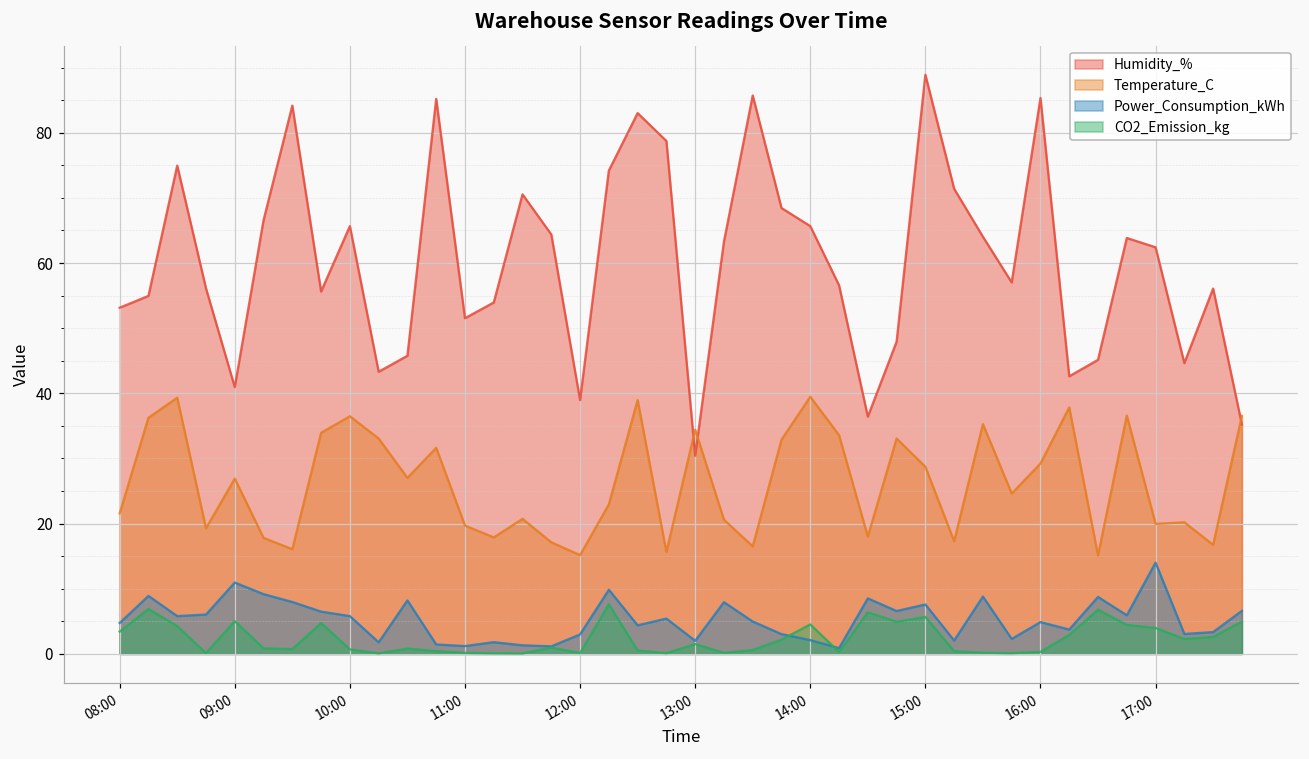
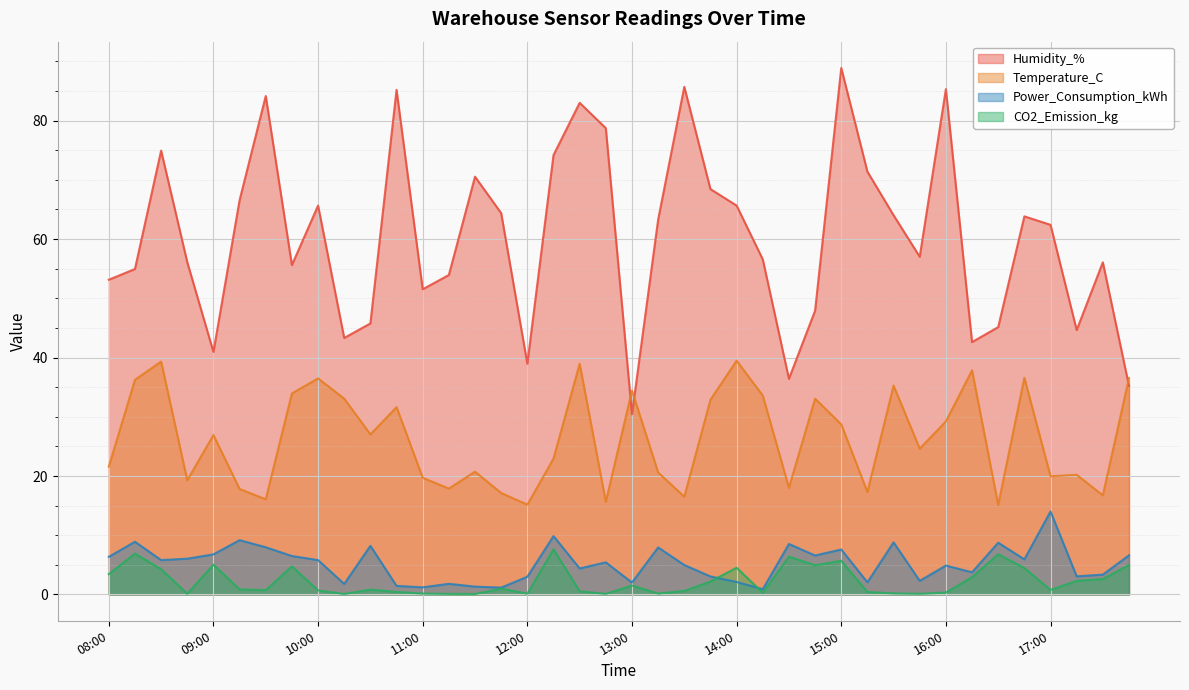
Power_Consumption_kWh, 08:00: 5 -> 6
Power_Consumption_kWh, 09:00: 11 -> 7
CO2_Emission_kg, 17:00: 4 -> 1
